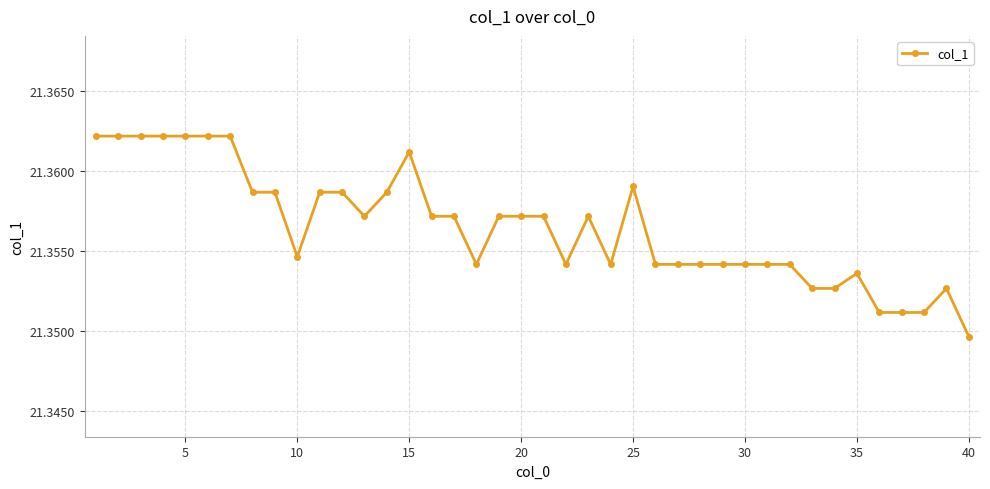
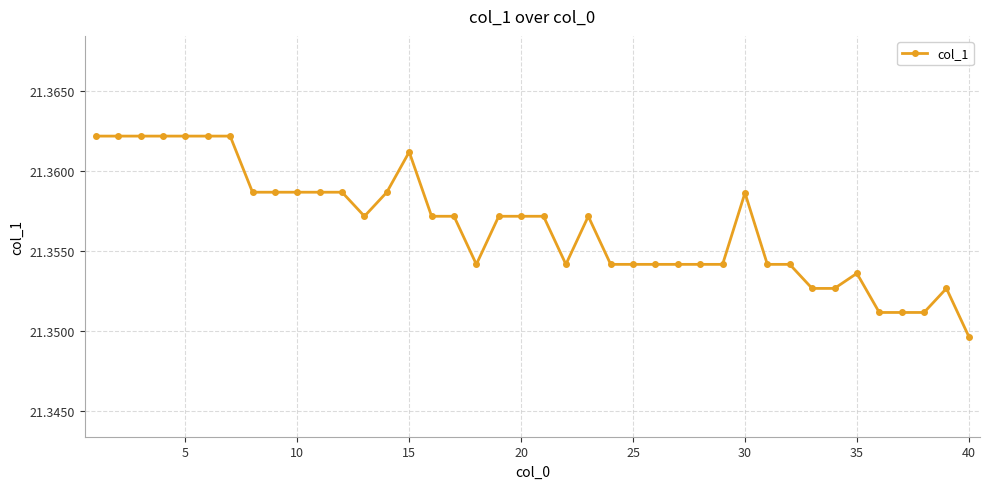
10: 21.3546 -> 21.3587
25: 21.3590 -> 21.3542
30: 21.3542 -> 21.3586
